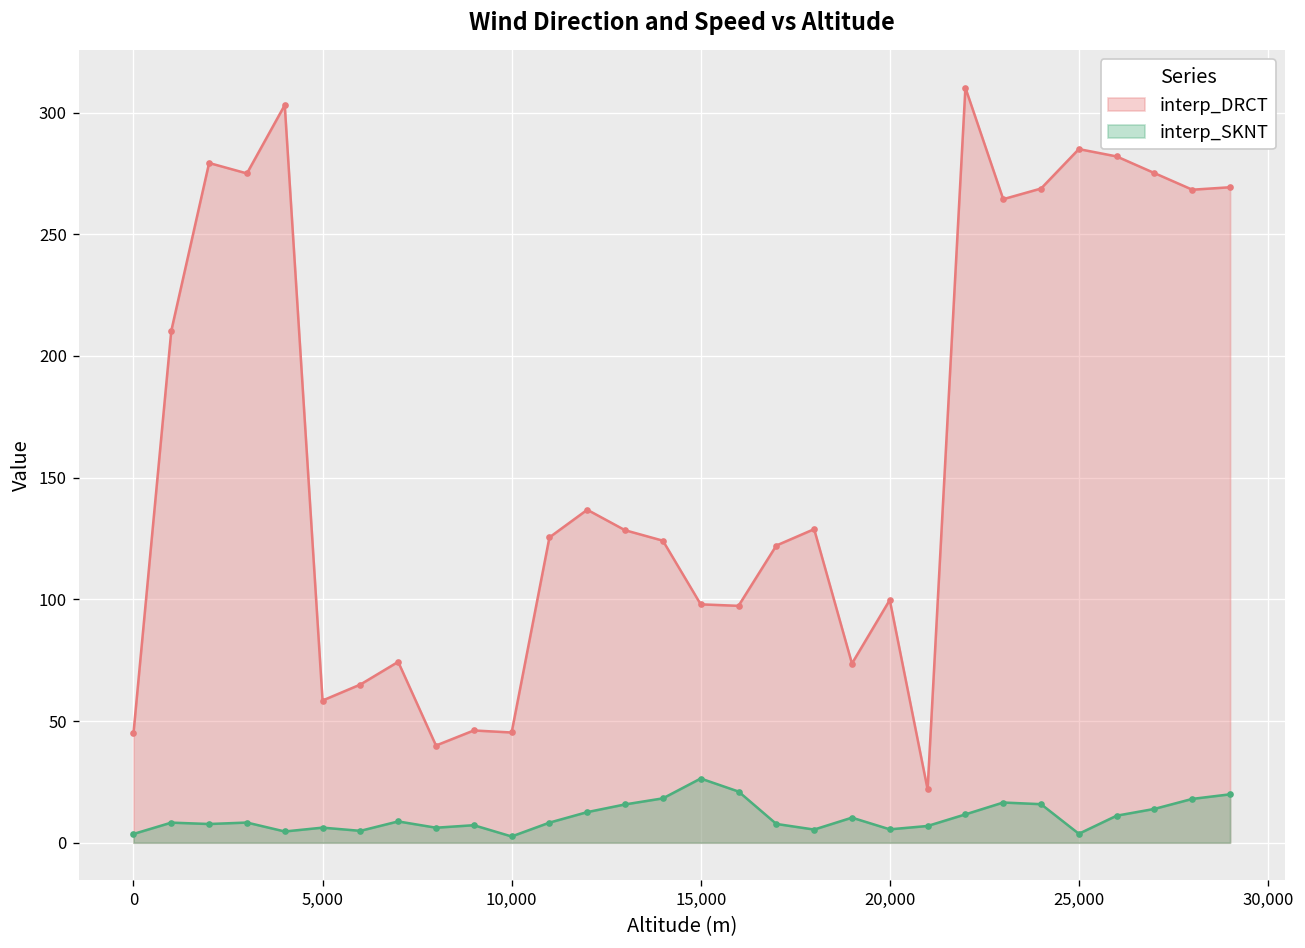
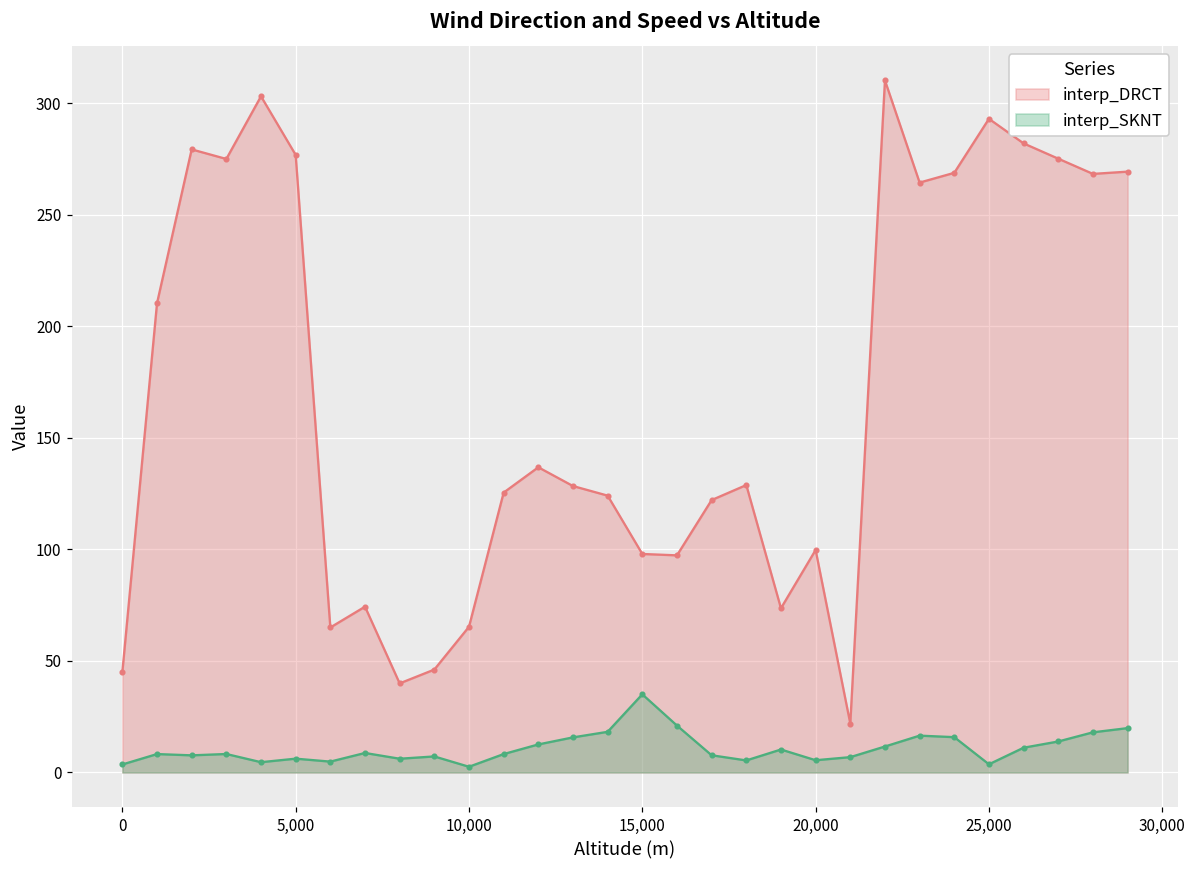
interp_DRCT, 5,000: 58 -> 277
interp_DRCT, 10,000: 45 -> 65
interp_SKNT, 15,000: 26 -> 35
interp_DRCT, 25,000: 285 -> 293
